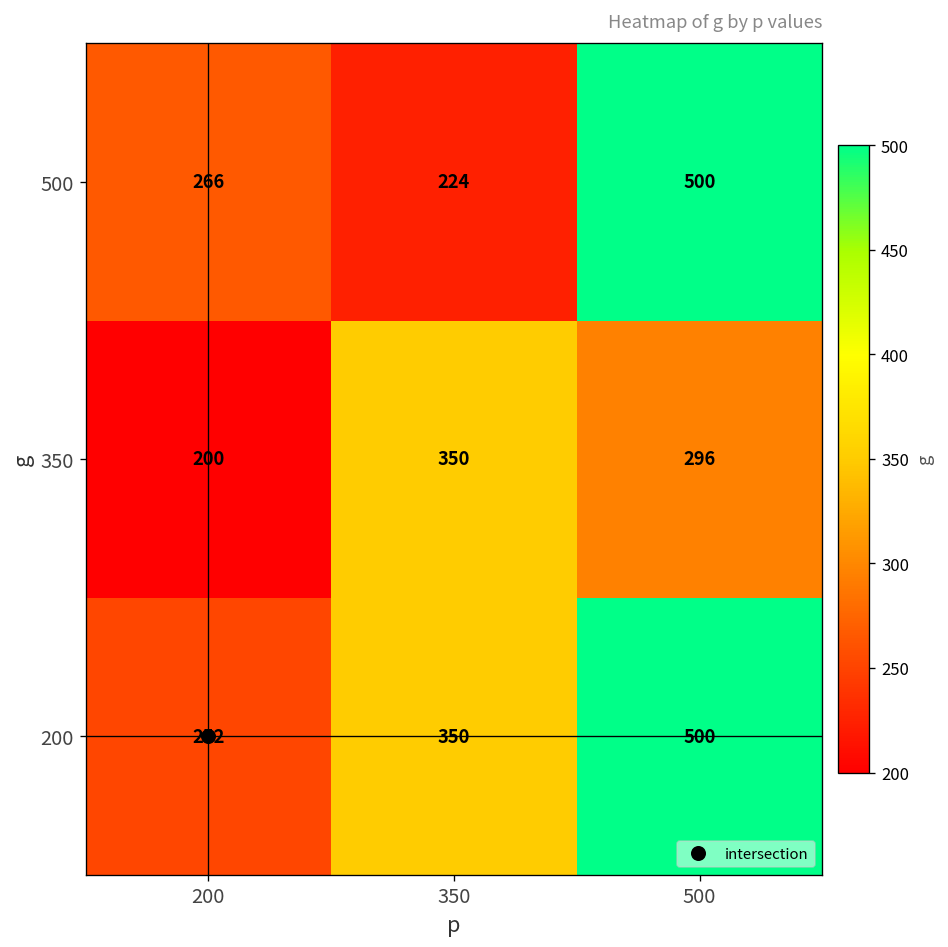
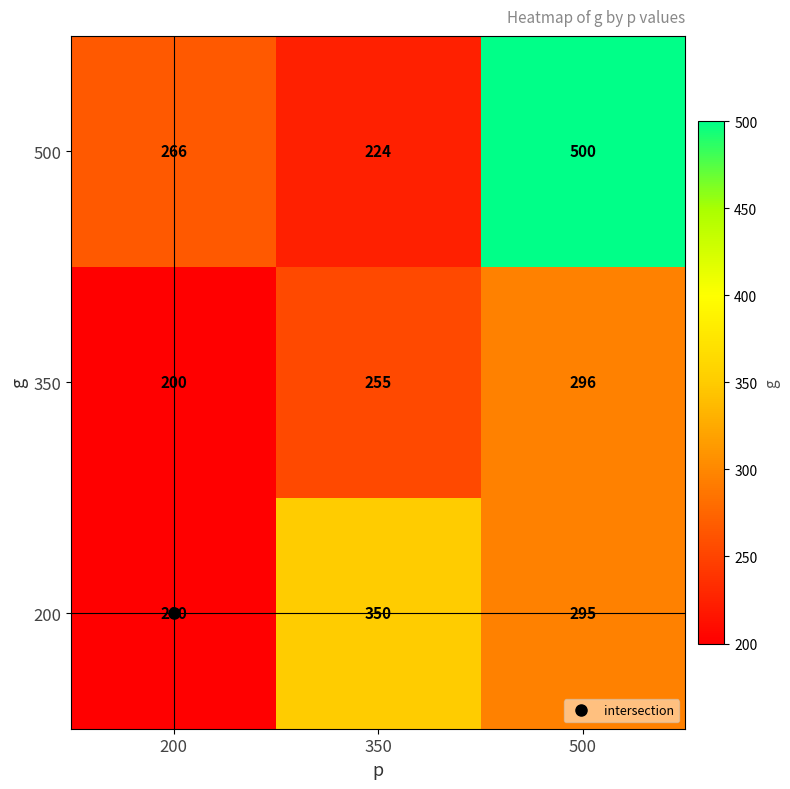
350, 350: 350 -> 255
200, 200: 252 -> 200
200, 500: 500 -> 295
